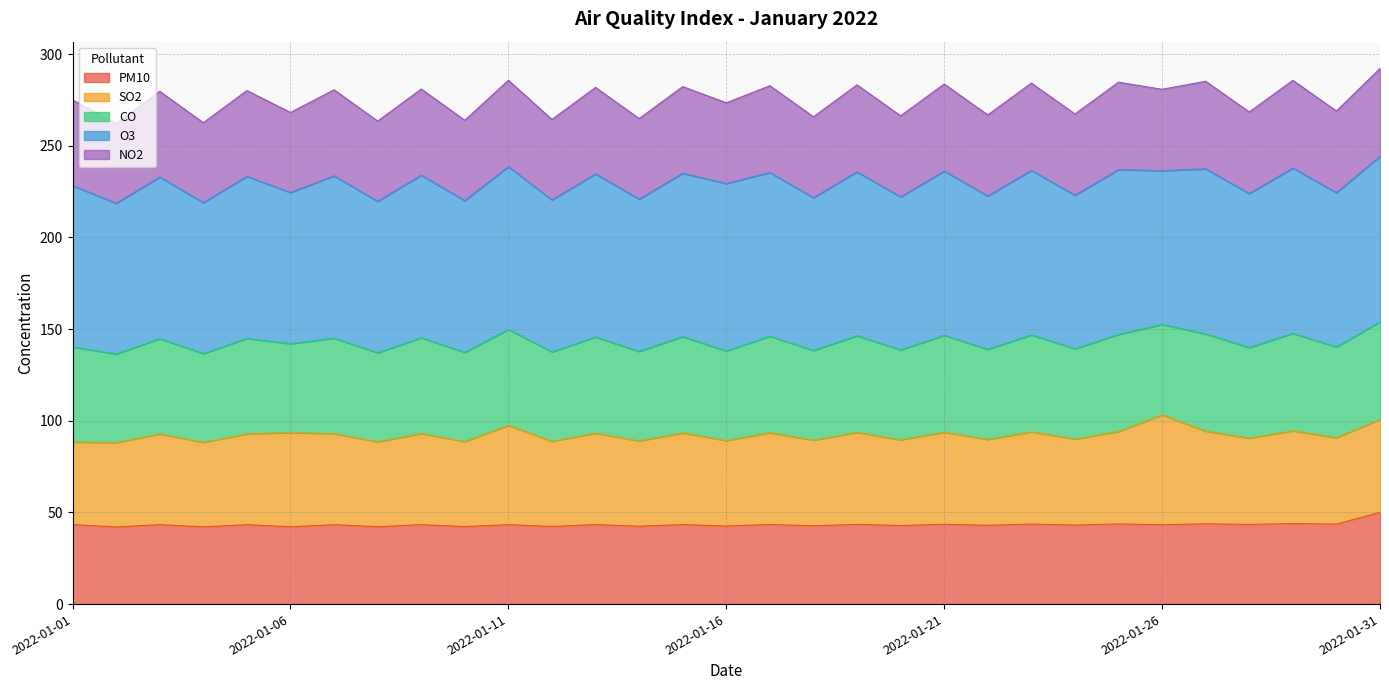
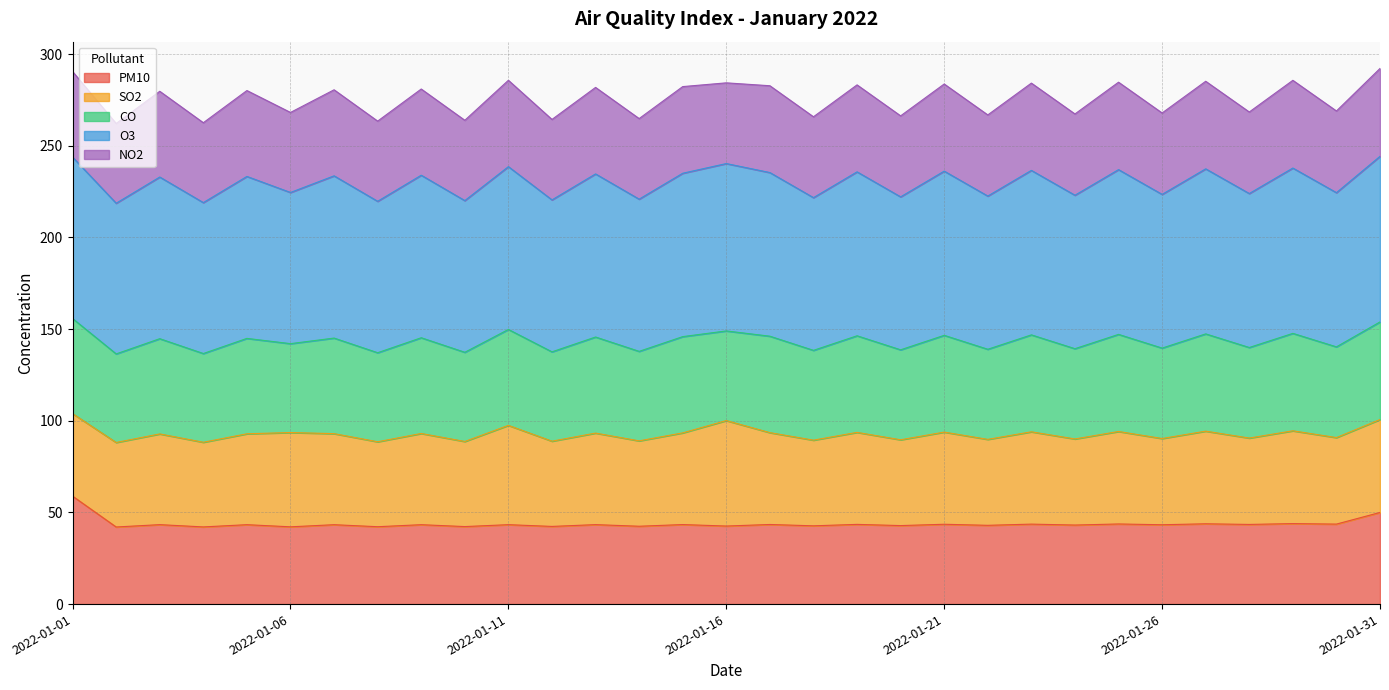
PM10, 2022-01-01: 43 -> 59
SO2, 2022-01-16: 47 -> 58
SO2, 2022-01-26: 60 -> 47
